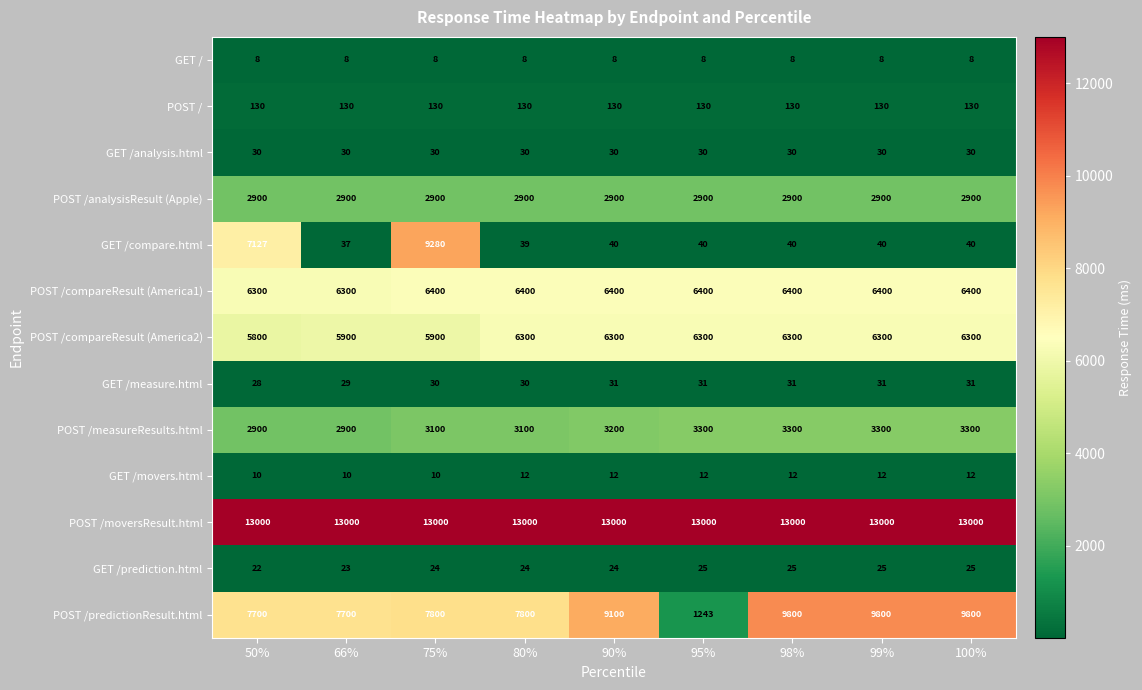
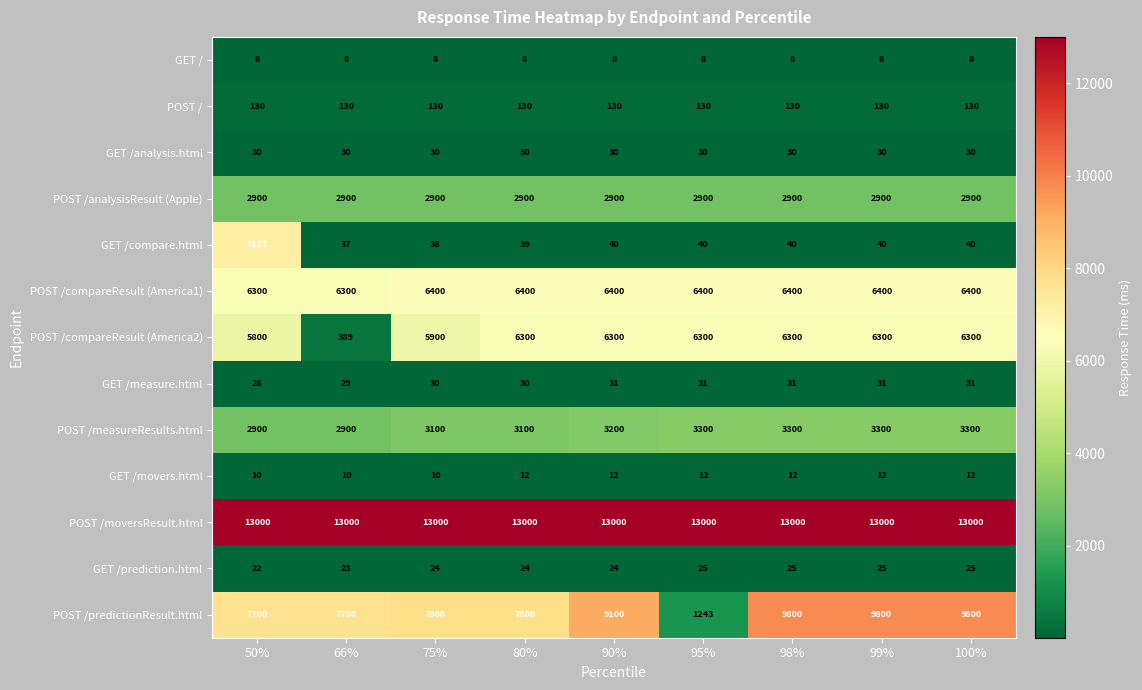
GET /compare.html, 75%: 9280 -> 38
POST /compareResult (America2), 66%: 5900 -> 389
